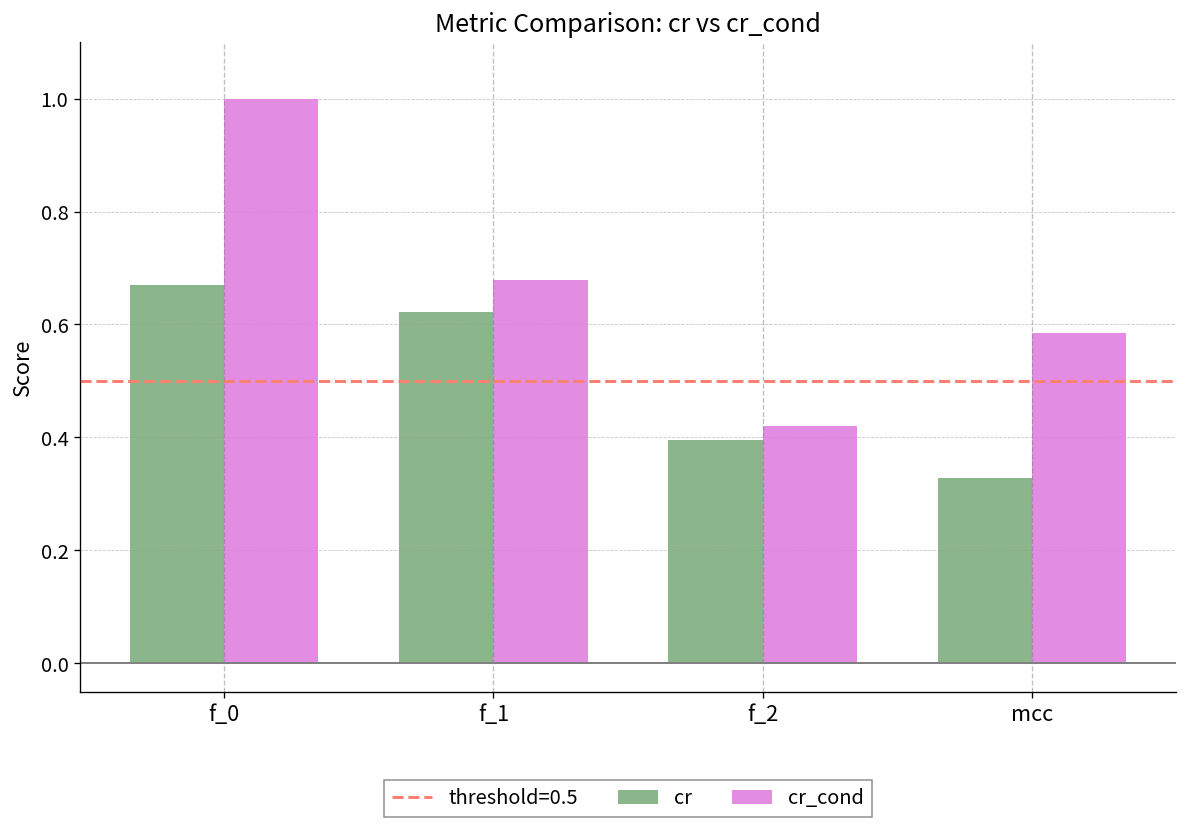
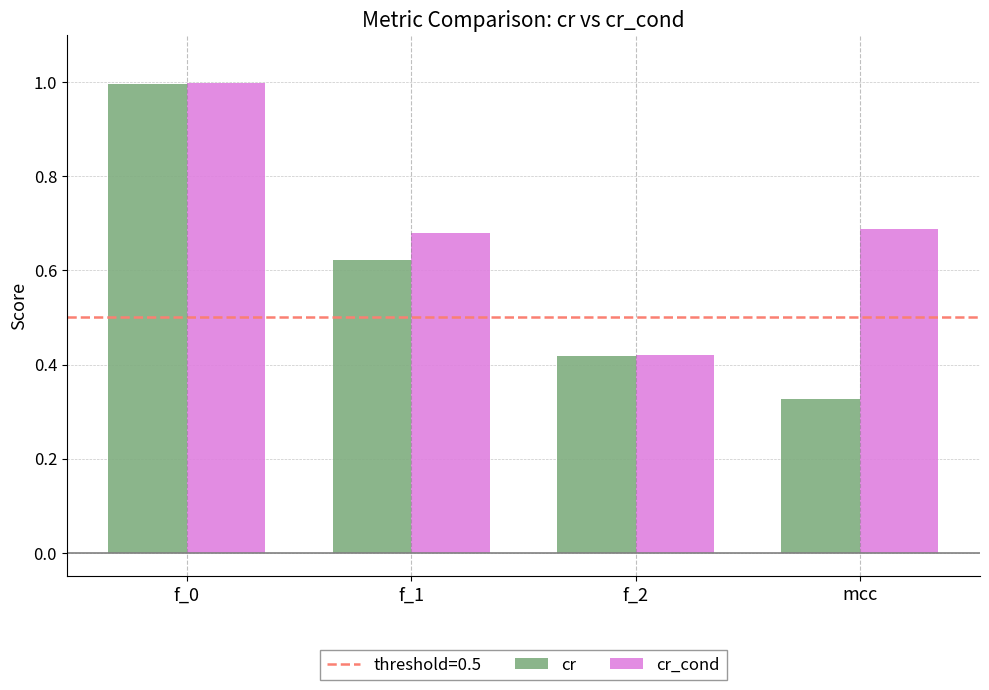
cr, f_0: 0.67 -> 1.00
cr, f_2: 0.40 -> 0.42
cr_cond, mcc: 0.59 -> 0.69
